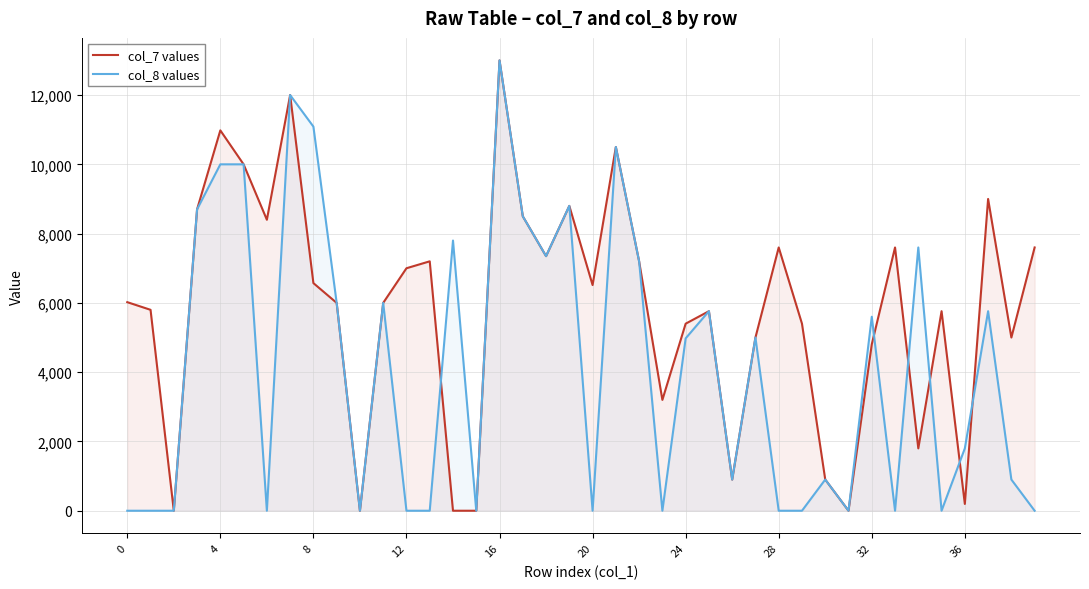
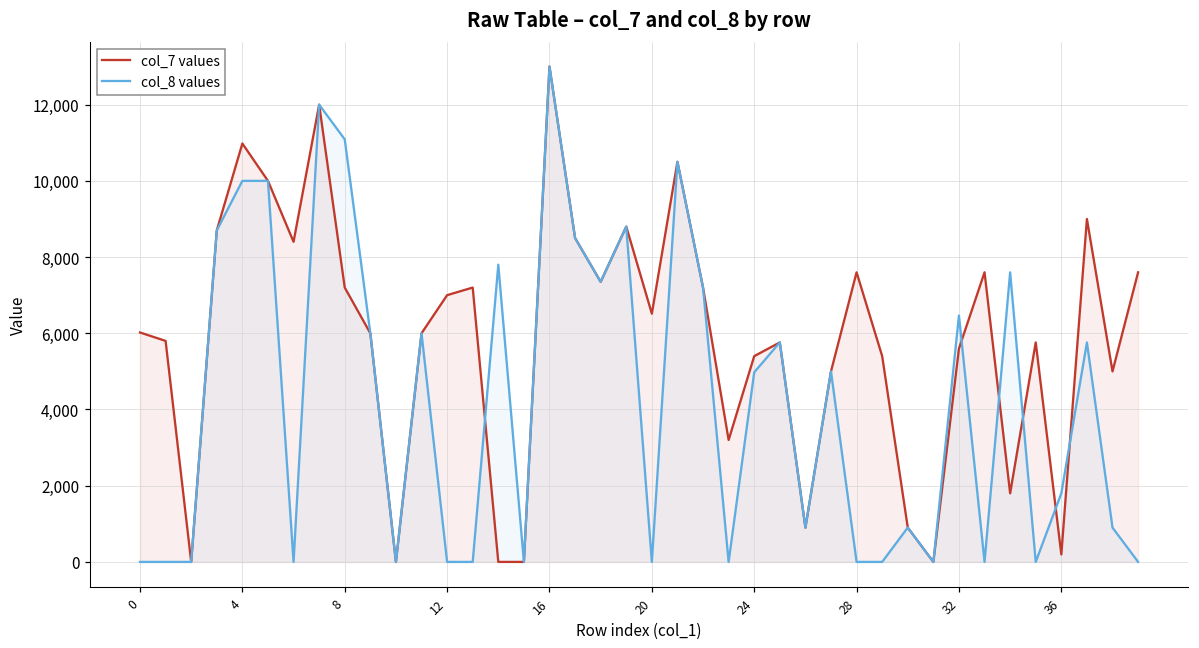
col_7 values, 8: 6,600 -> 7,200
col_7 values, 32: 4,800 -> 5,600
col_8 values, 32: 5,600 -> 6,500
